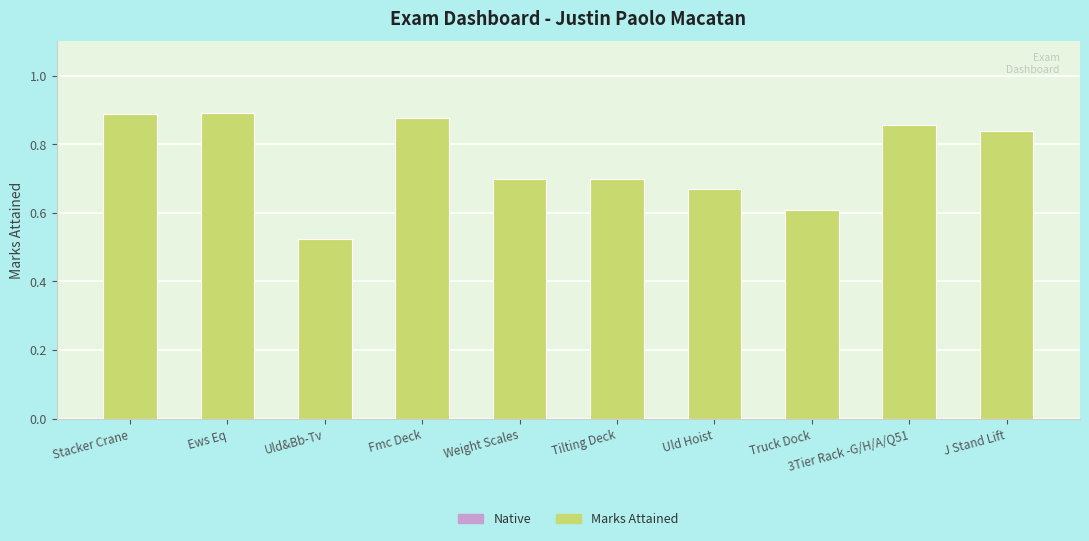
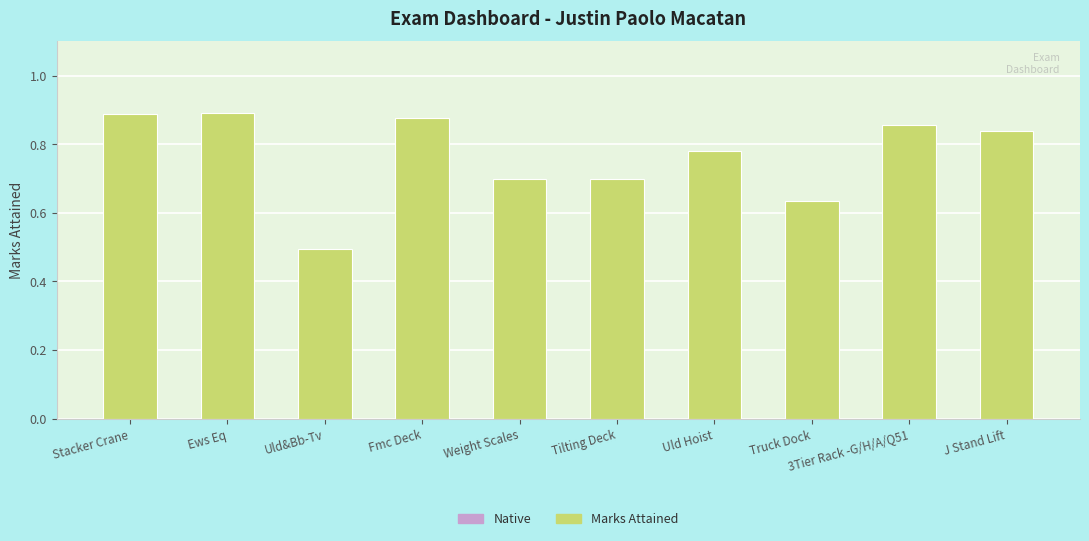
Marks Attained, Uld&Bb-Tv: 0.53 -> 0.50
Marks Attained, Uld Hoist: 0.67 -> 0.78
Marks Attained, Truck Dock: 0.61 -> 0.64
